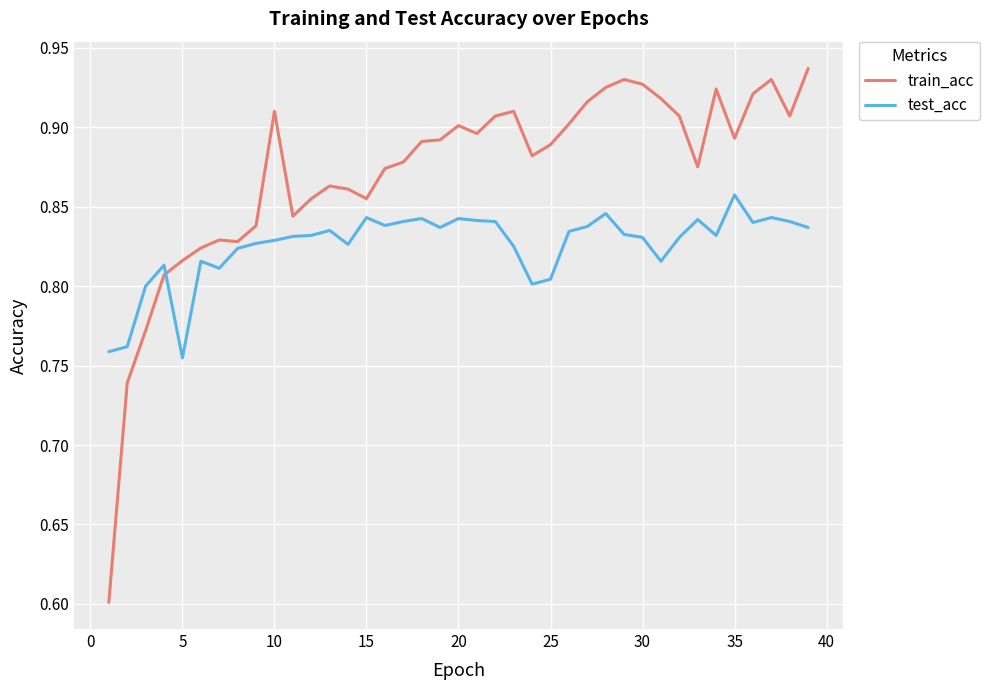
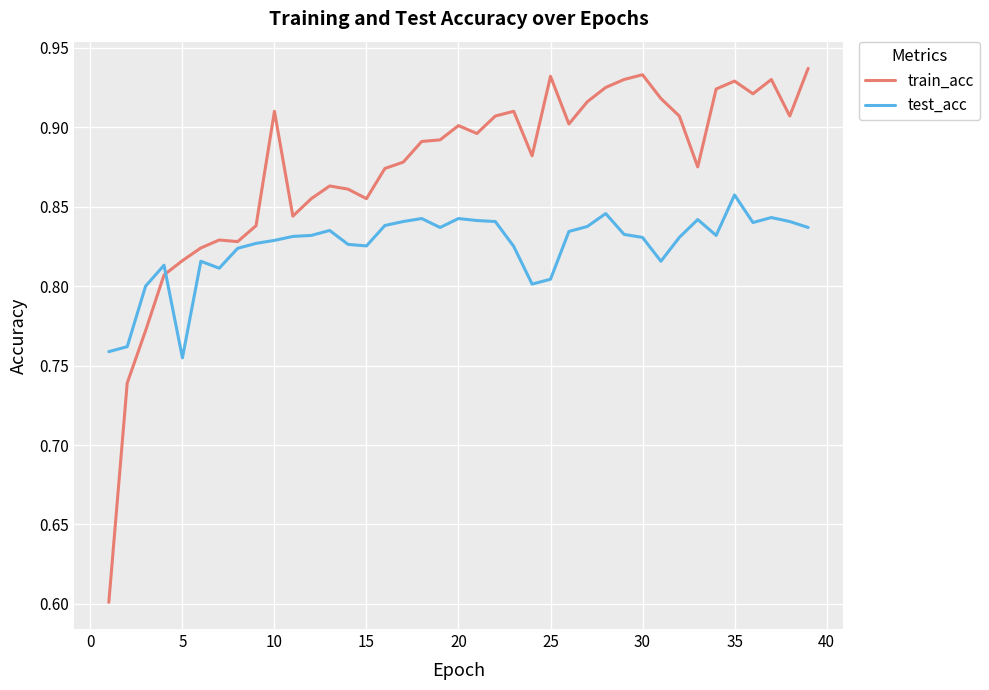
test_acc, 15: 0.843 -> 0.825
train_acc, 25: 0.889 -> 0.932
train_acc, 30: 0.927 -> 0.933
train_acc, 35: 0.893 -> 0.929
